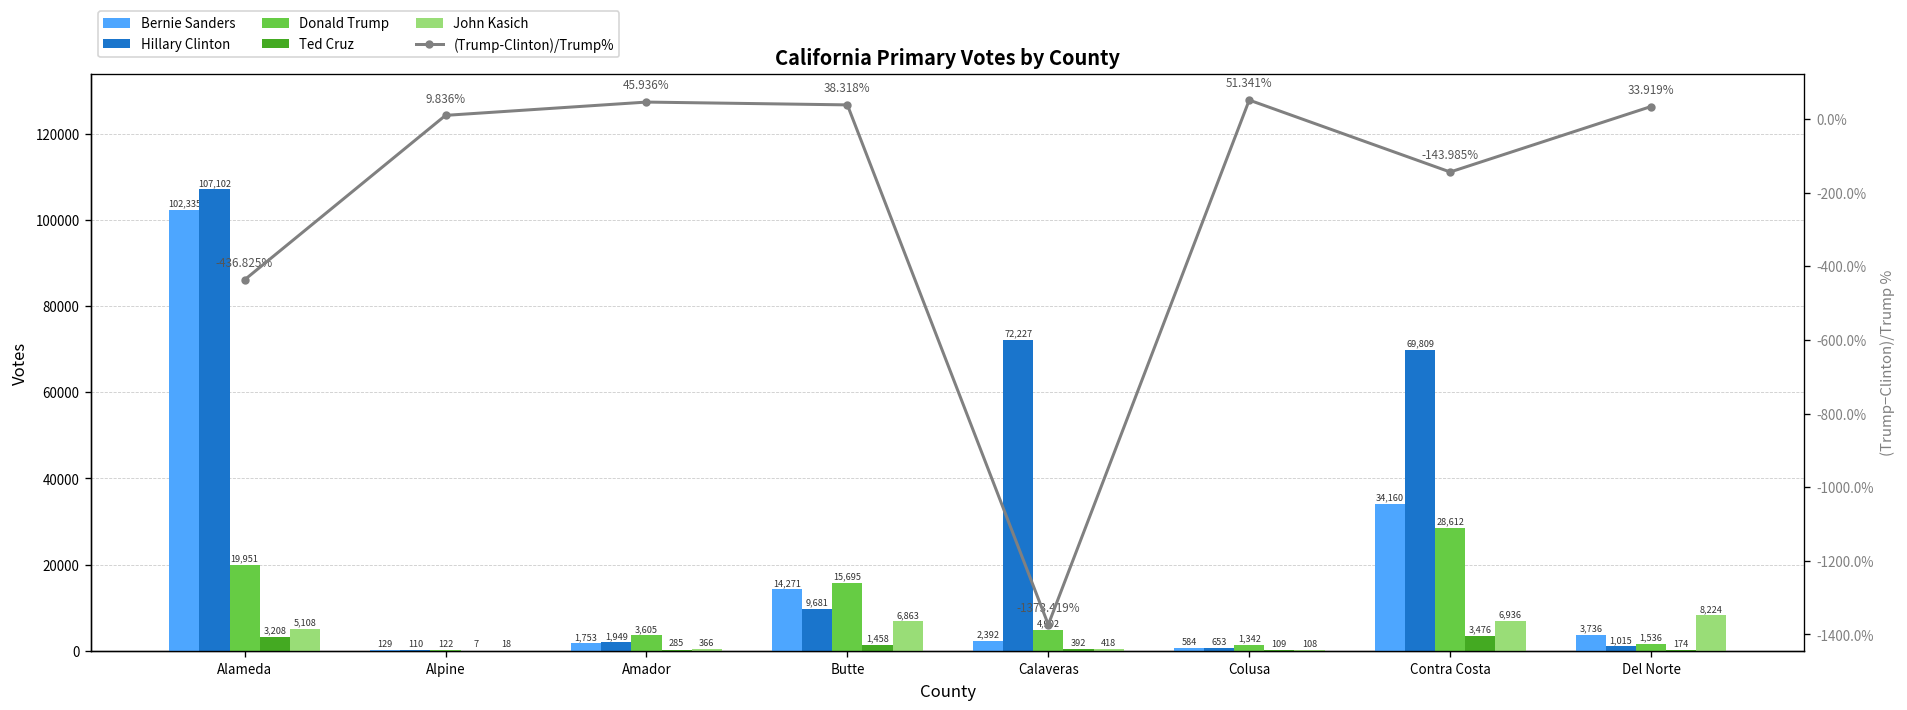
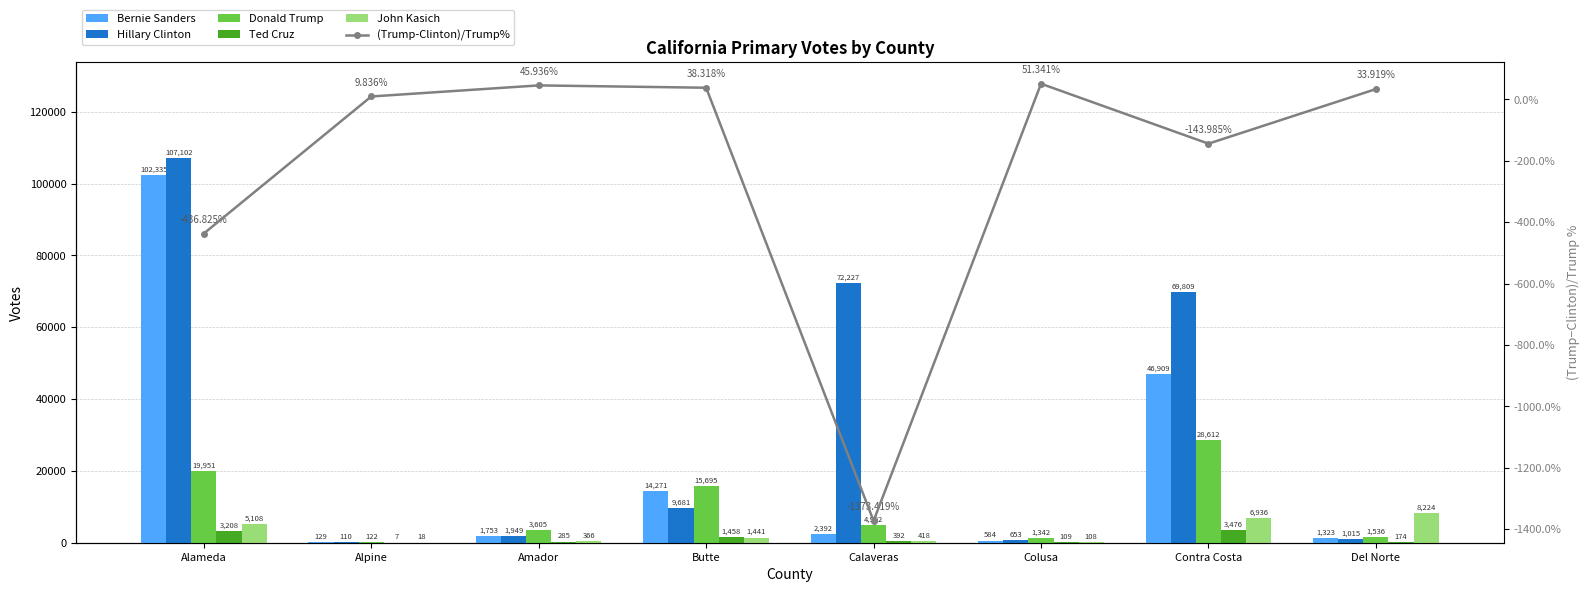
John Kasich, Butte: 6,863 -> 1,441
Bernie Sanders, Contra Costa: 34,160 -> 46,909
Bernie Sanders, Del Norte: 3,736 -> 1,323
